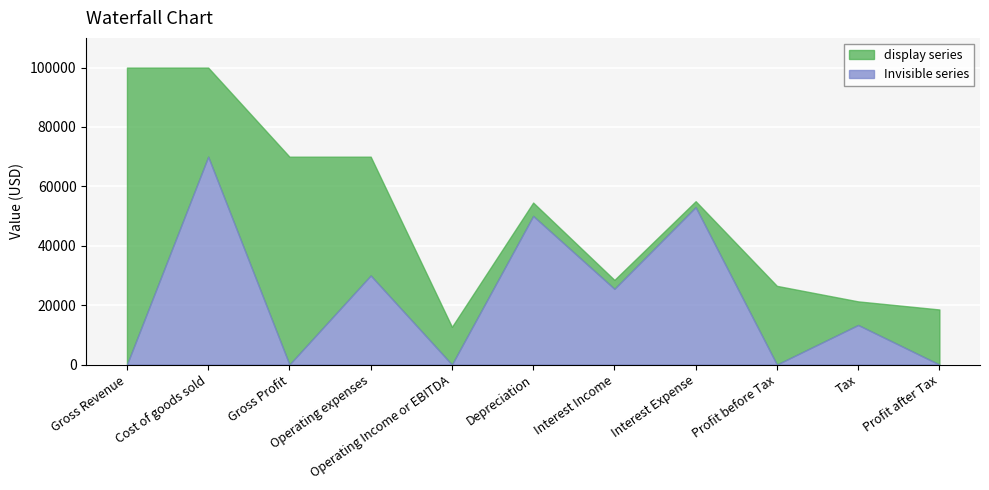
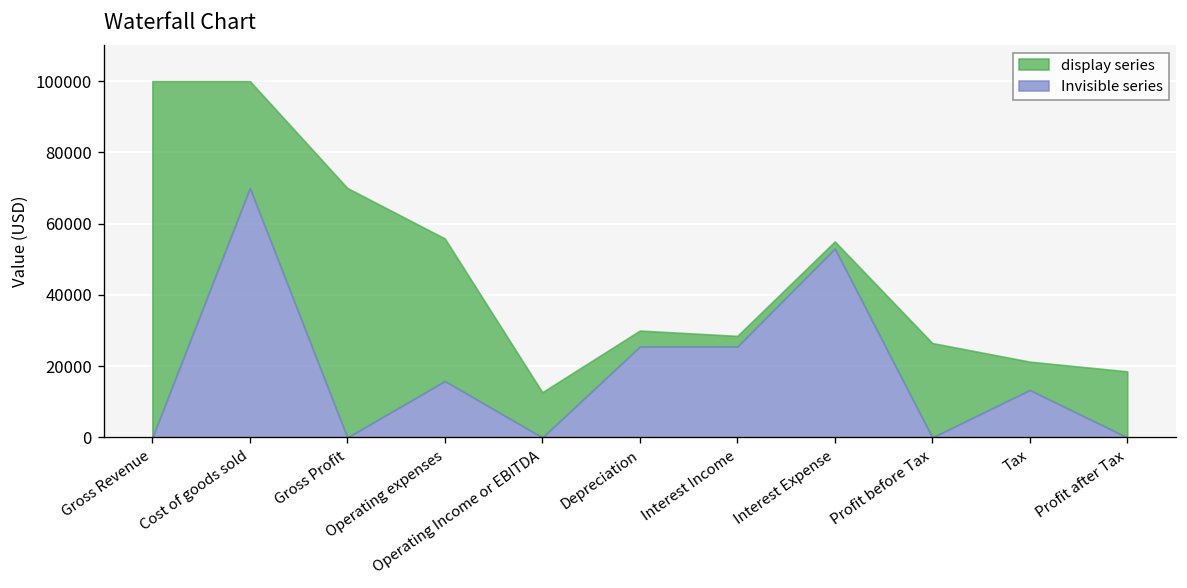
Invisible series, Operating expenses: 30000 -> 16000
Invisible series, Depreciation: 50000 -> 26000
